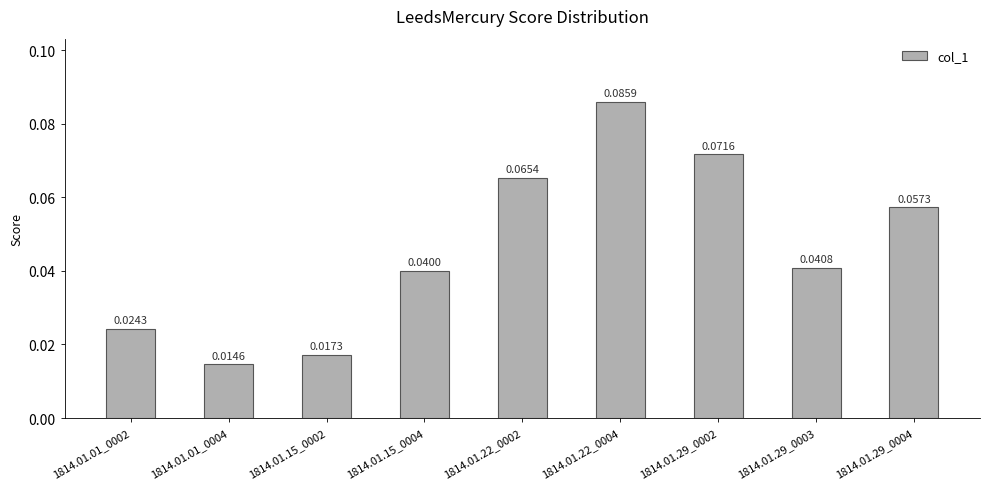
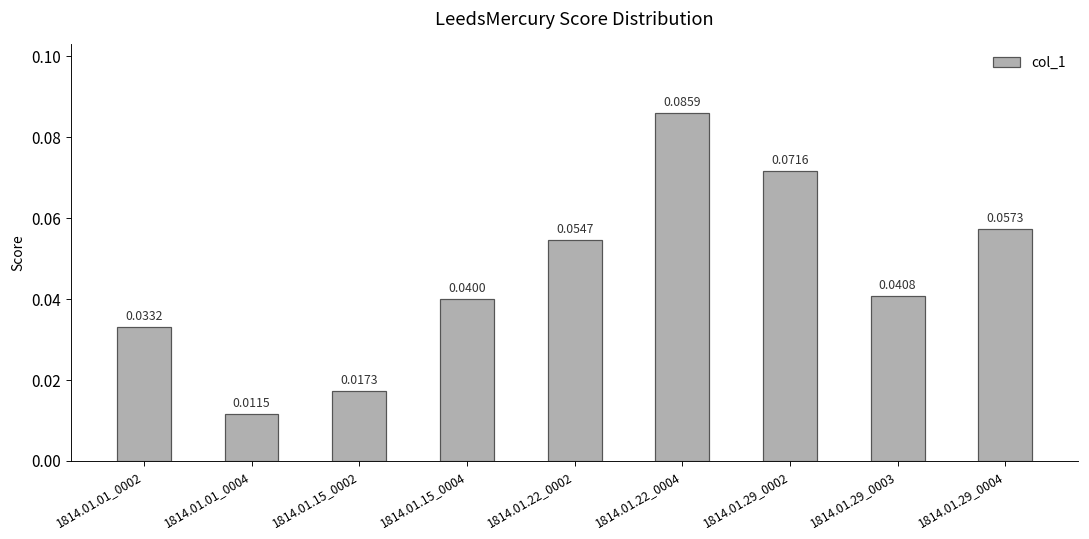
1814.01.01_0002: 0.0243 -> 0.0332
1814.01.01_0004: 0.0146 -> 0.0115
1814.01.22_0002: 0.0654 -> 0.0547
